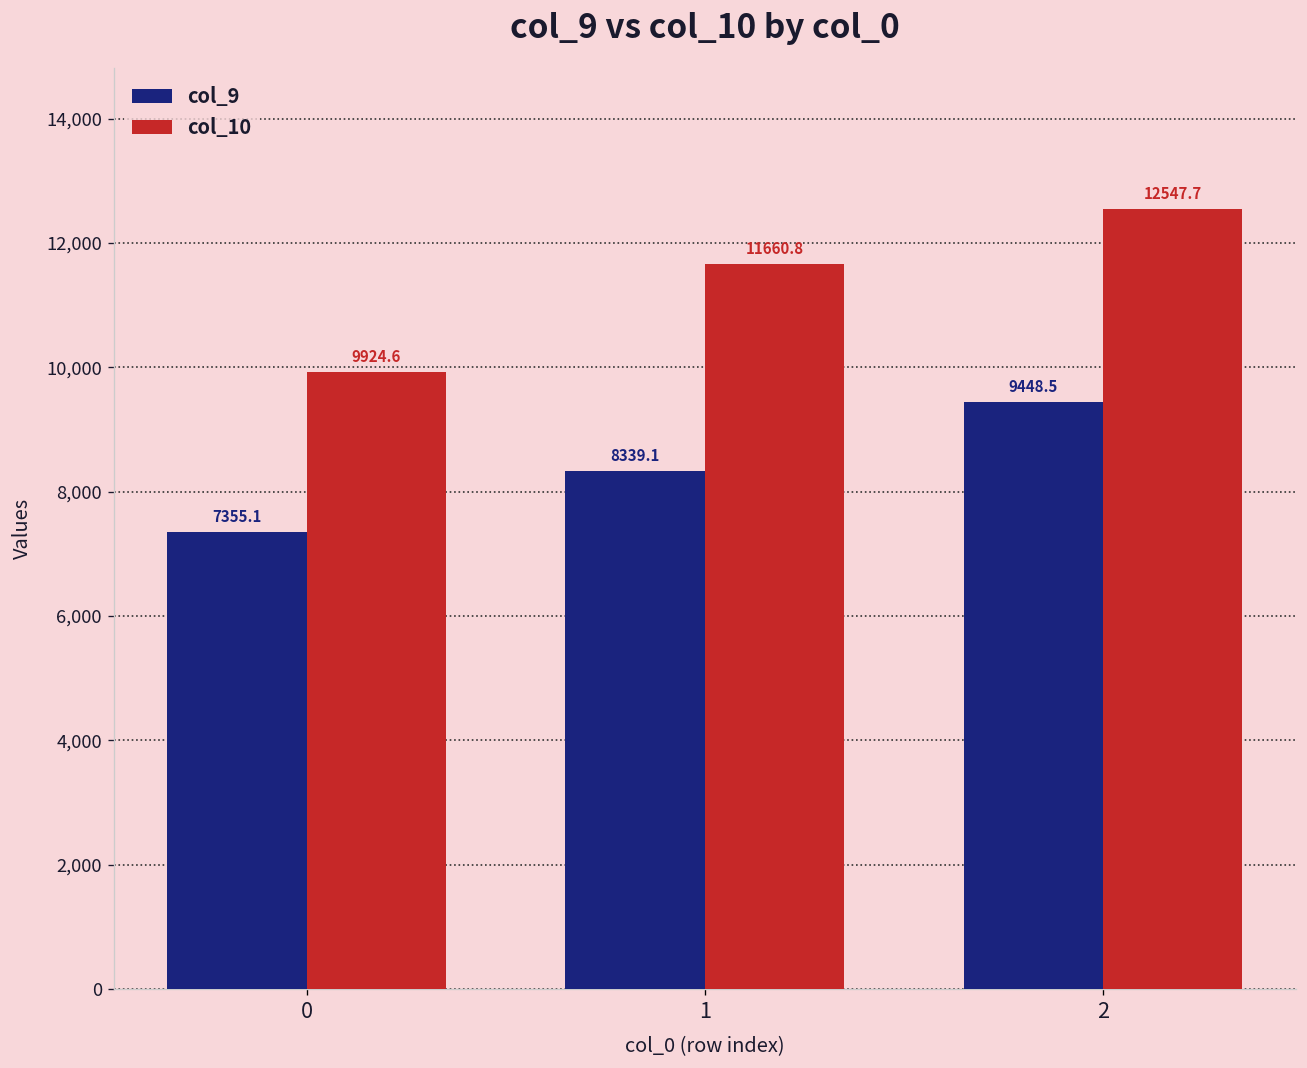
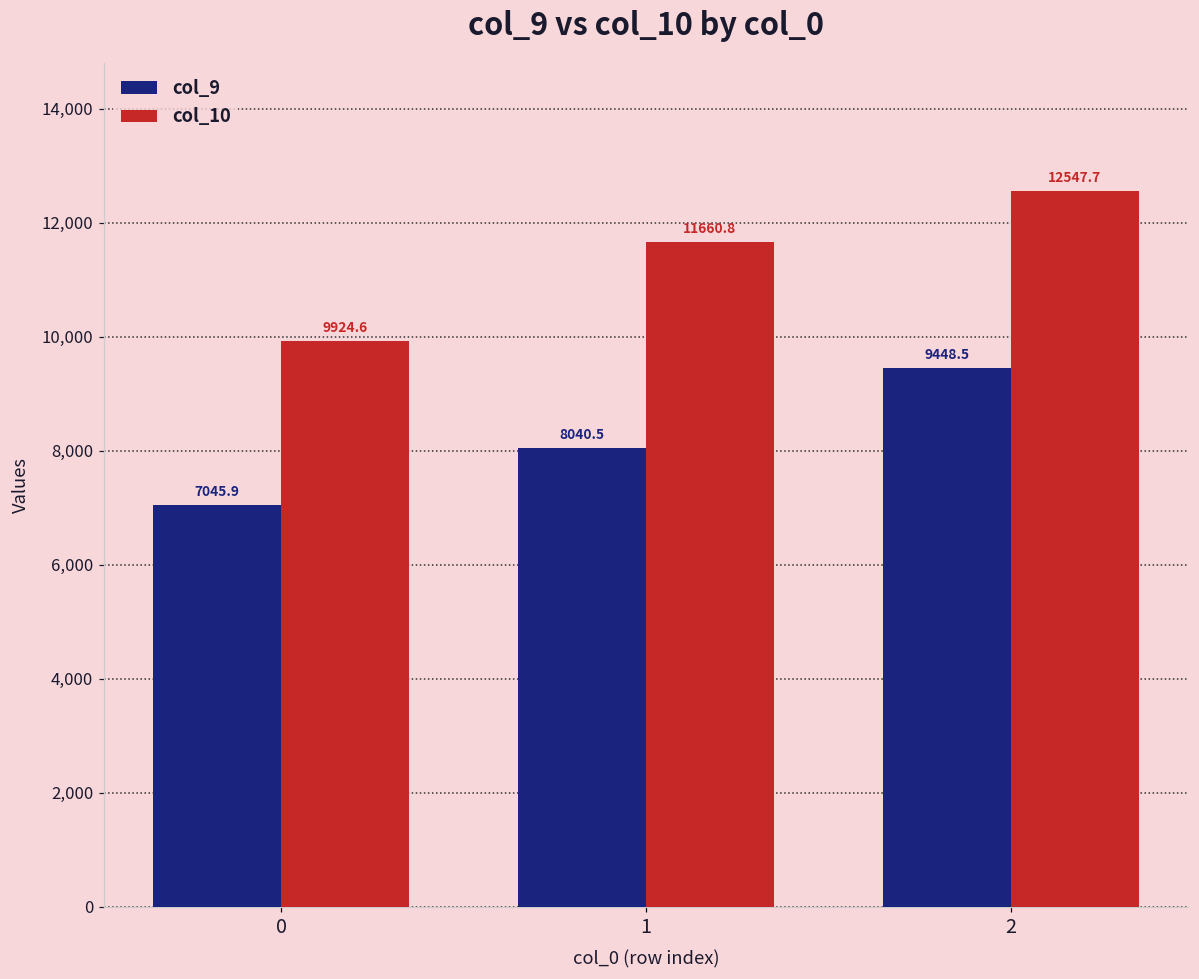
col_9, 0: 7355.1 -> 7045.9
col_9, 1: 8339.1 -> 8040.5
